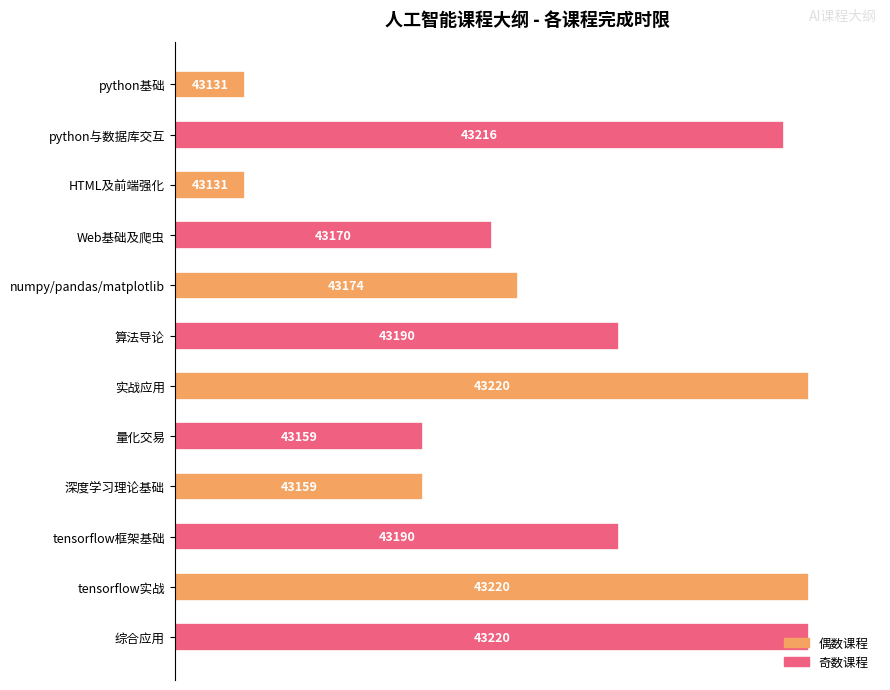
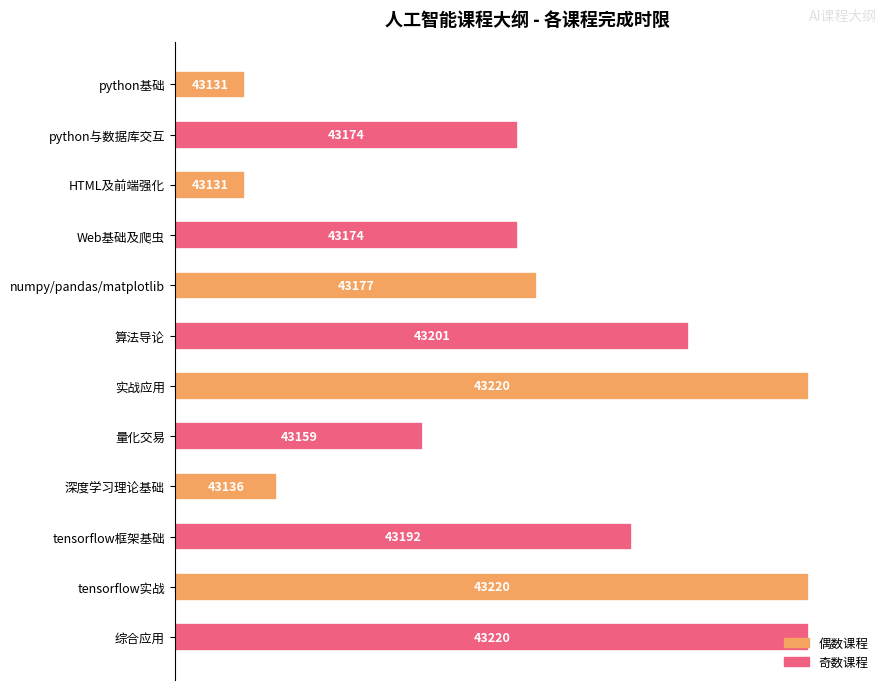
python与数据库交互: 43216 -> 43174
Web基础及爬虫: 43170 -> 43174
numpy/pandas/matplotlib: 43174 -> 43177
算法导论: 43190 -> 43201
深度学习理论基础: 43159 -> 43136
tensorflow框架基础: 43190 -> 43192
